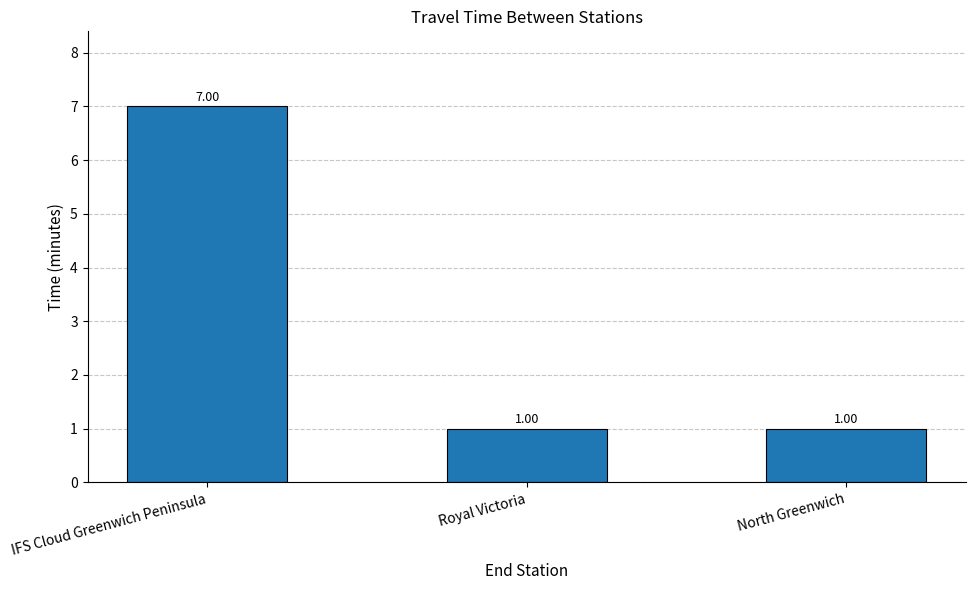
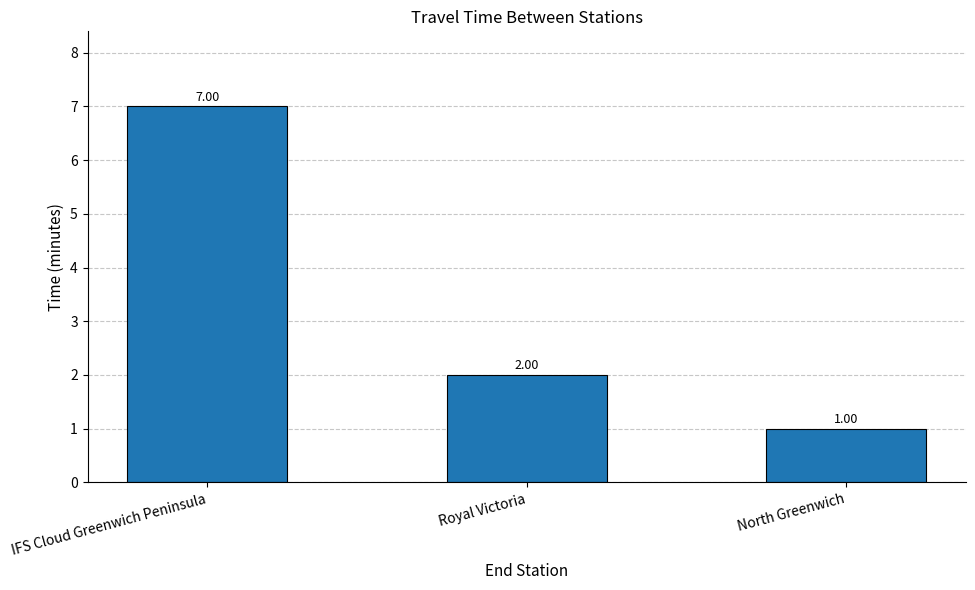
Royal Victoria: 1.00 -> 2.00
